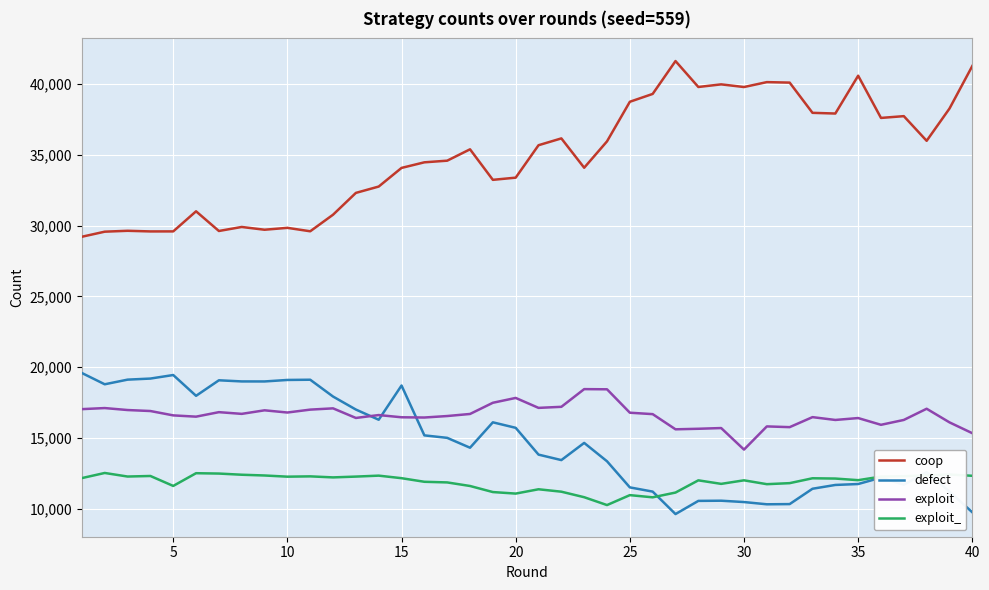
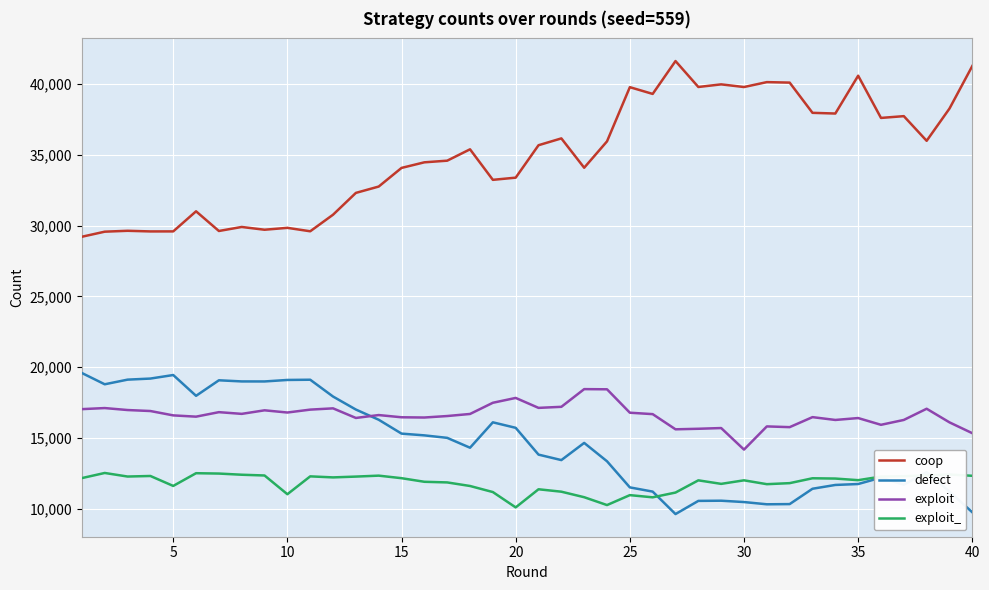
exploit_, 10: 12,300 -> 11,000
defect, 15: 18,700 -> 15,300
exploit_, 20: 11,100 -> 10,100
coop, 25: 38,800 -> 39,800
